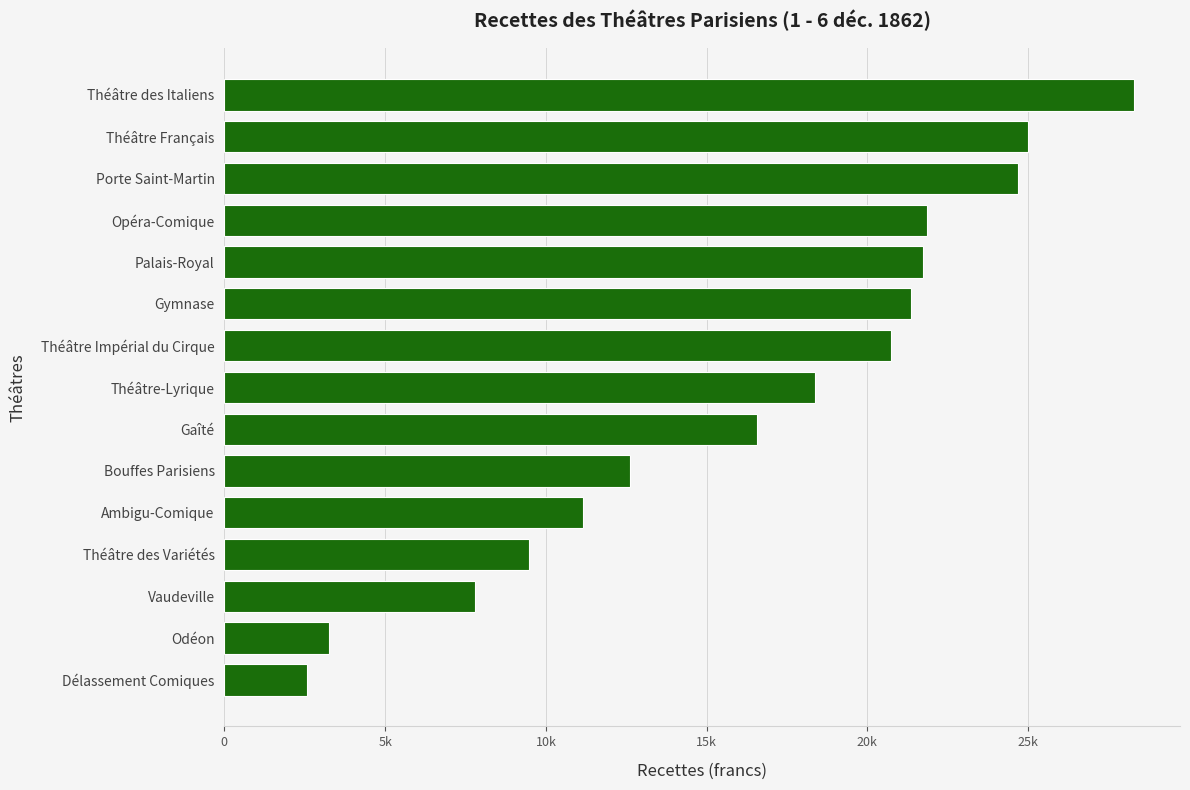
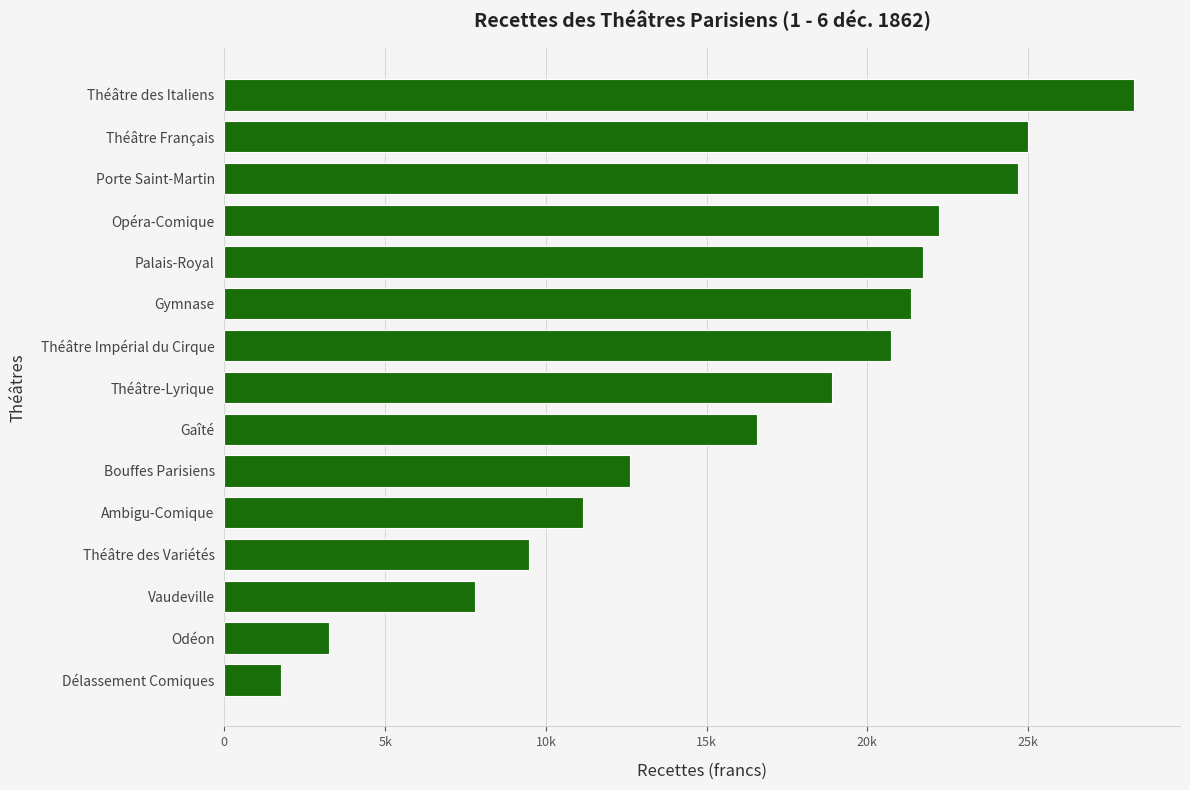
Opéra-Comique: 21900 -> 22200
Théâtre-Lyrique: 18400 -> 18900
Délassement Comiques: 2600 -> 1800
